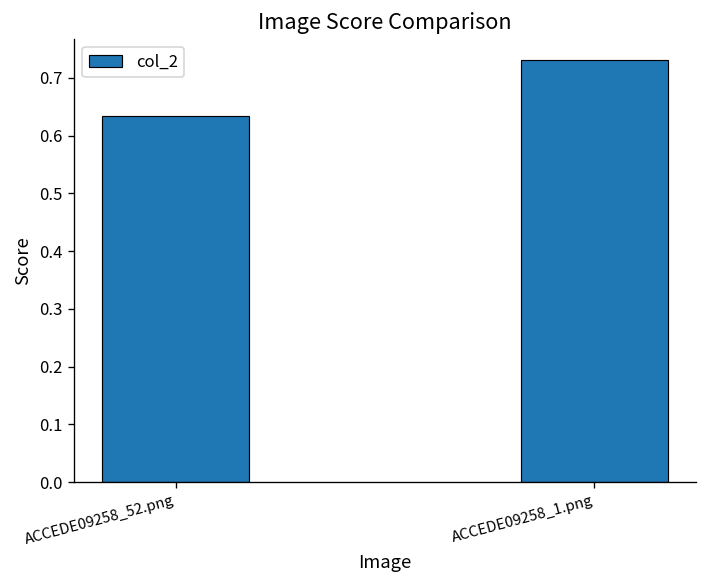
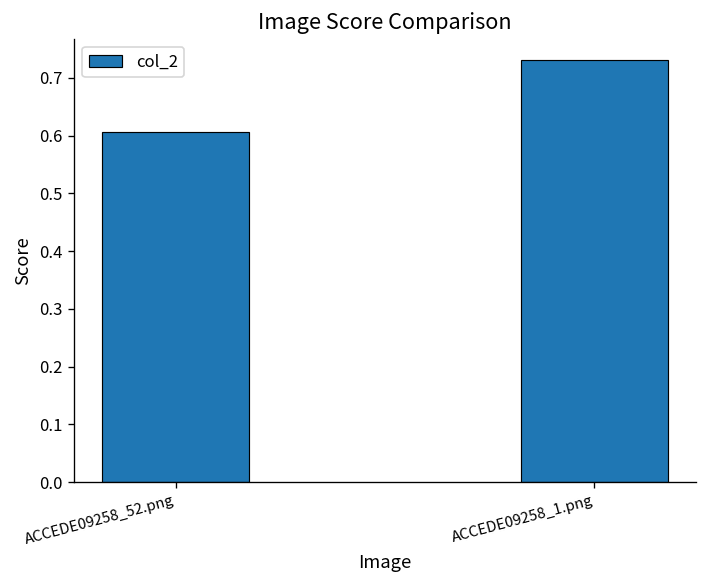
ACCEDE09258_52.png: 0.63 -> 0.61
